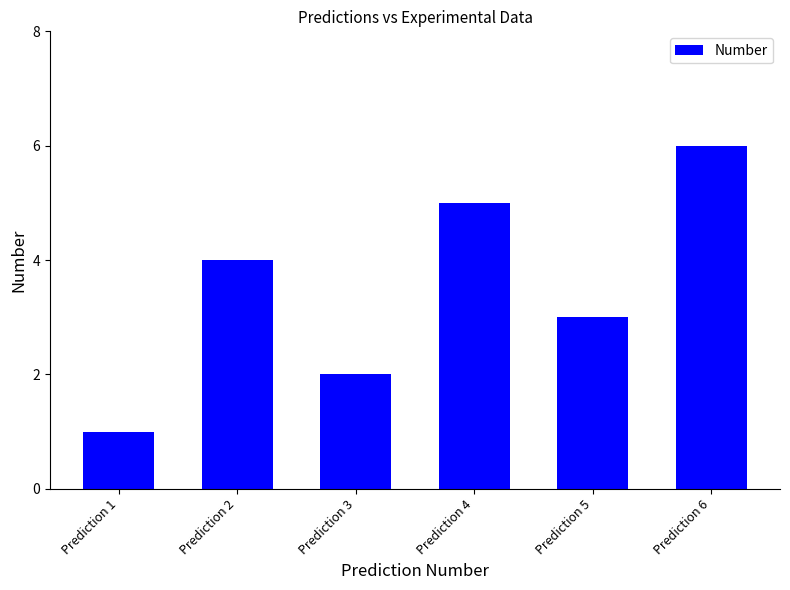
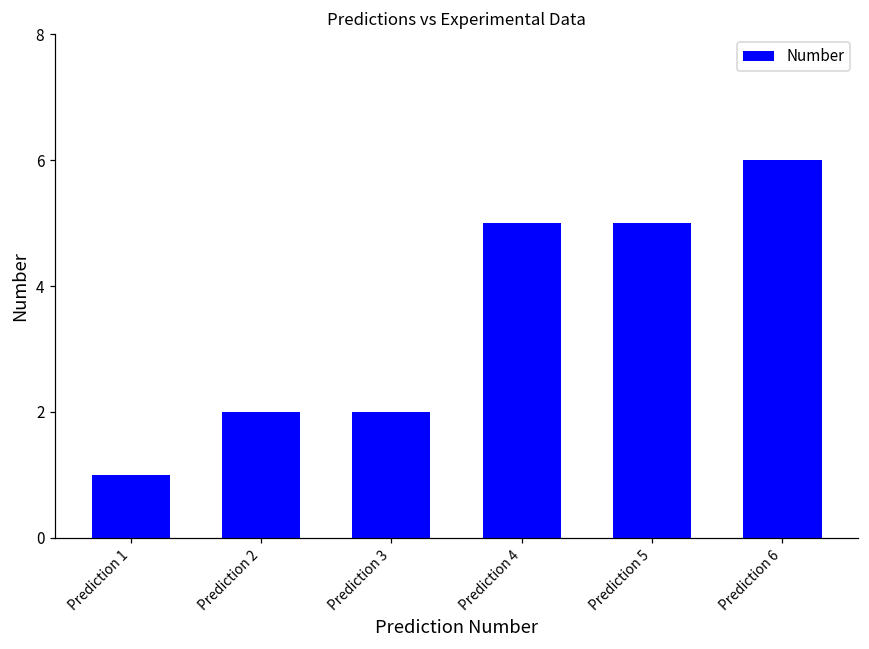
Prediction 2: 4 -> 2
Prediction 5: 3 -> 5
